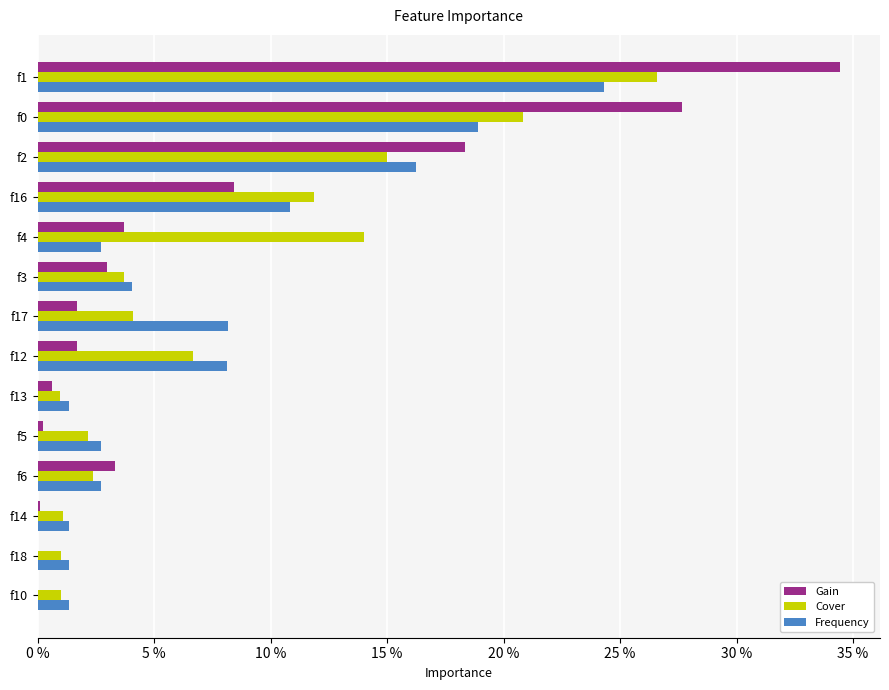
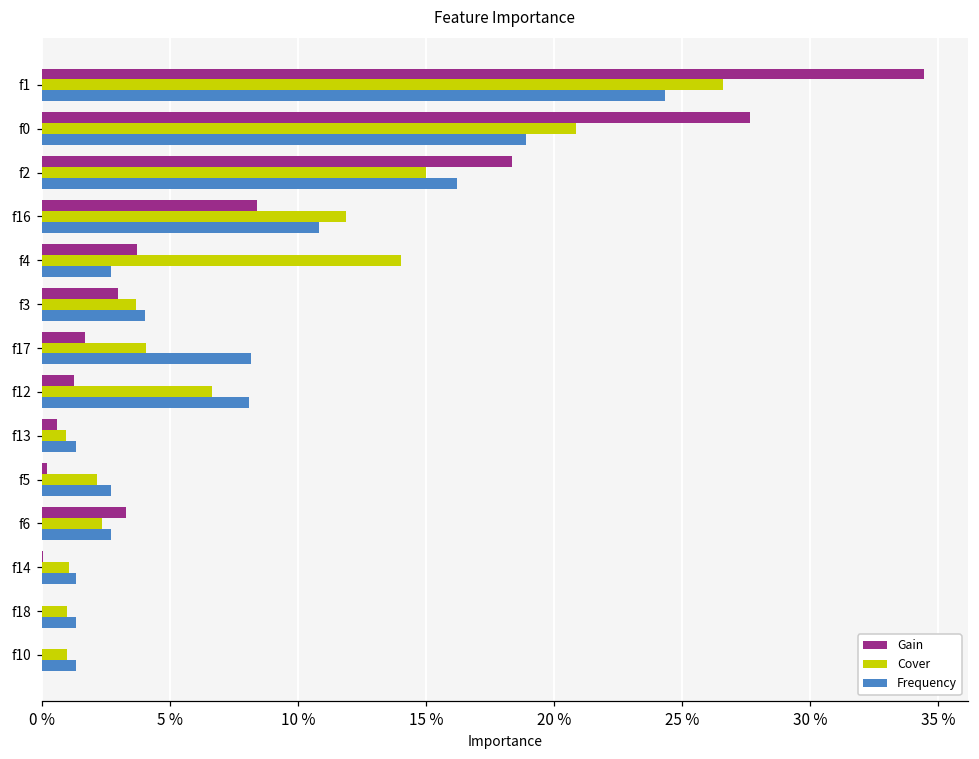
Gain, f12: 1.7 % -> 1.3 %
